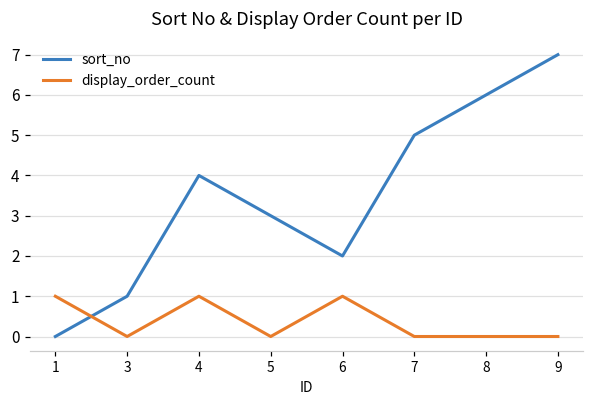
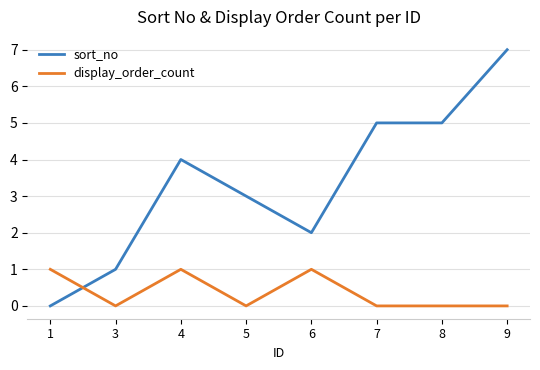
sort_no, 8: 6 -> 5
